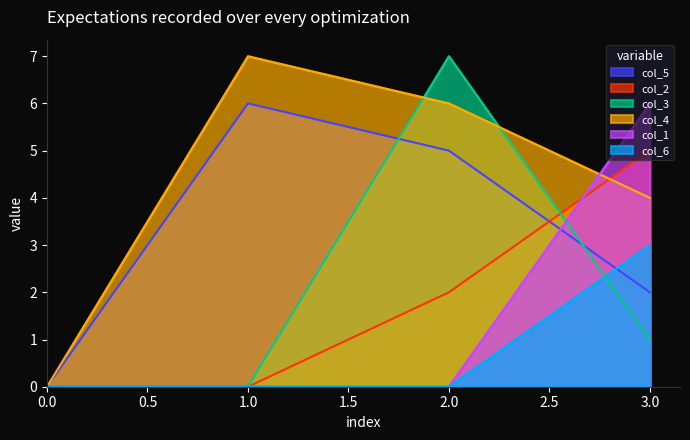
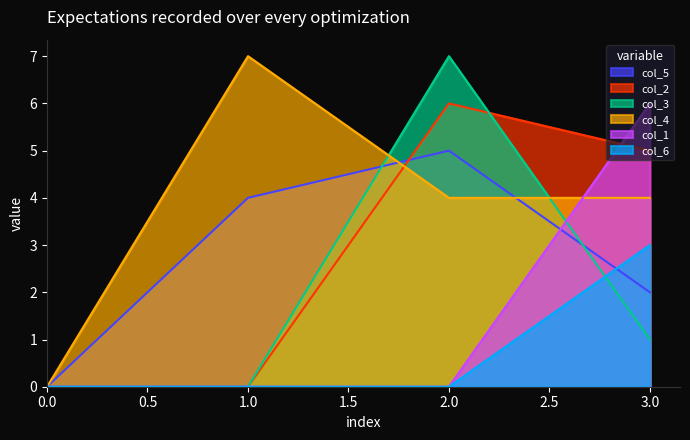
col_5, 1.0: 6 -> 4
col_2, 2.0: 2 -> 6
col_4, 2.0: 6 -> 4
